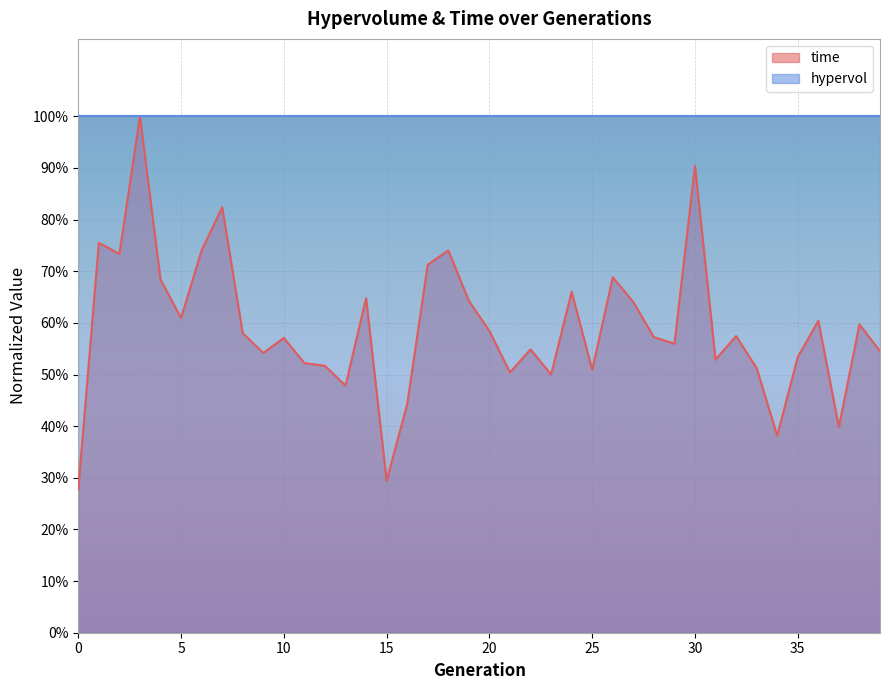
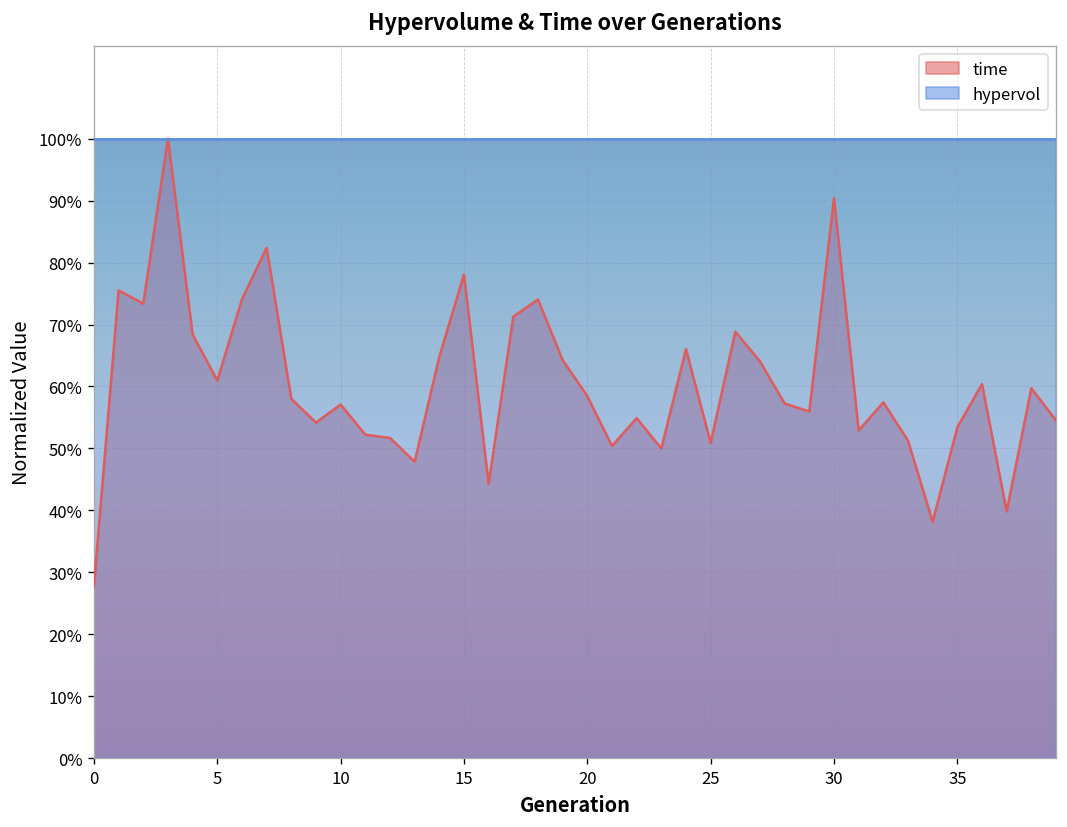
time, 15: 29% -> 78%
